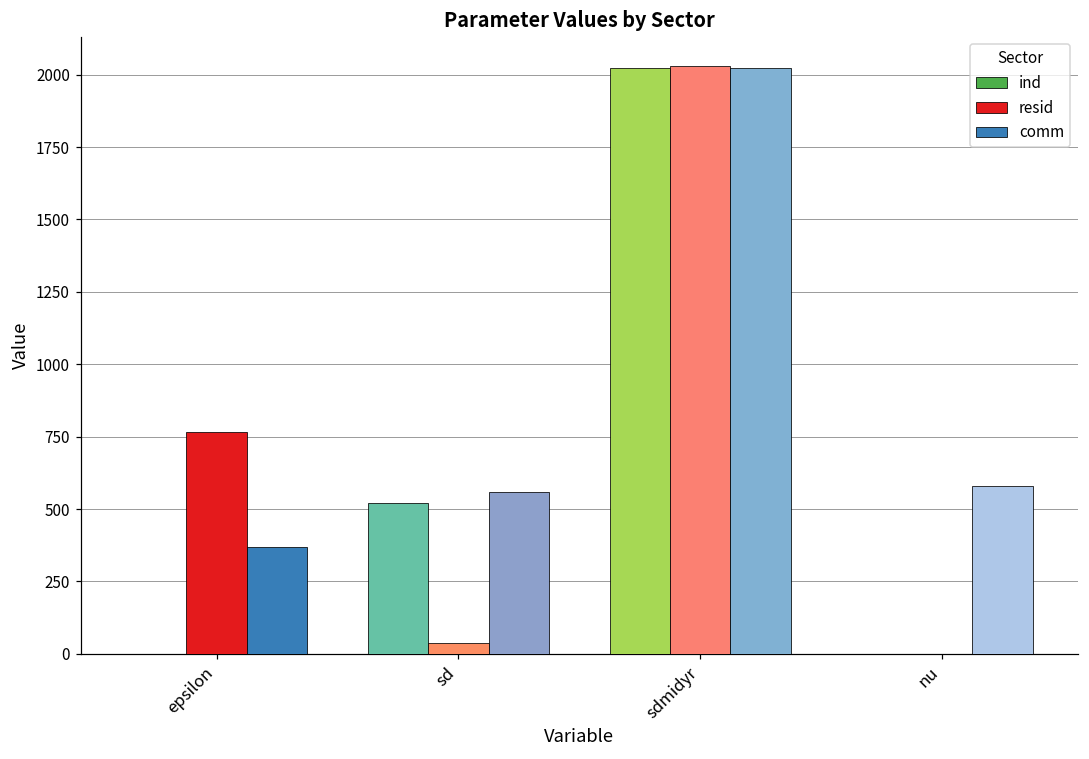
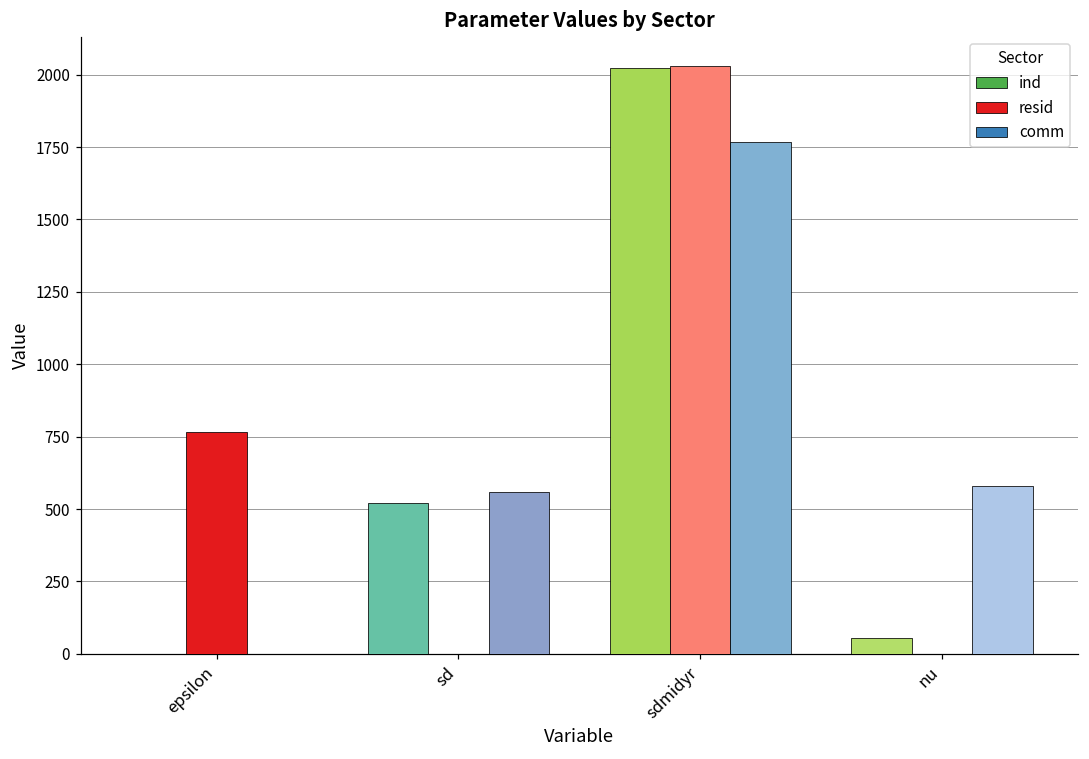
comm, epsilon: 370 -> 0
resid, sd: 40 -> 0
comm, sdmidyr: 2030 -> 1770
ind, nu: 0 -> 50
